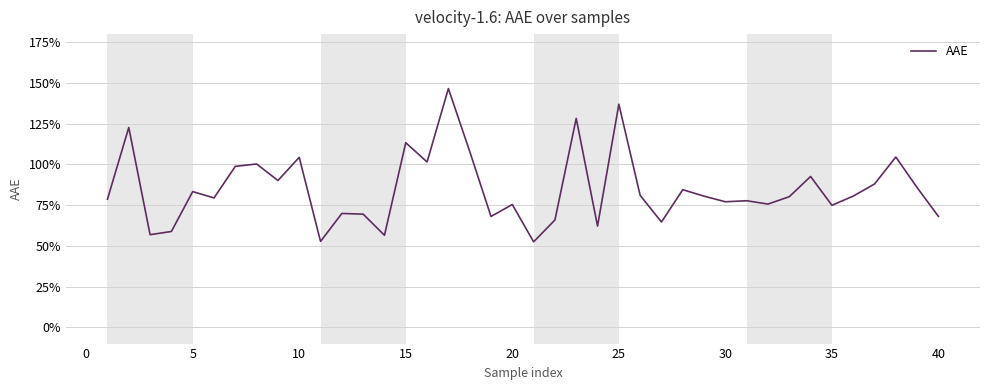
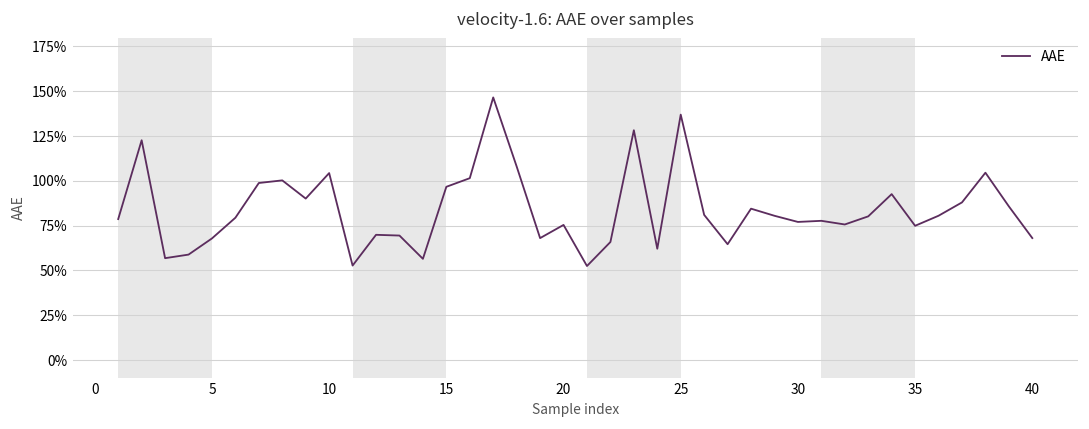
5: 83% -> 68%
15: 113% -> 97%
